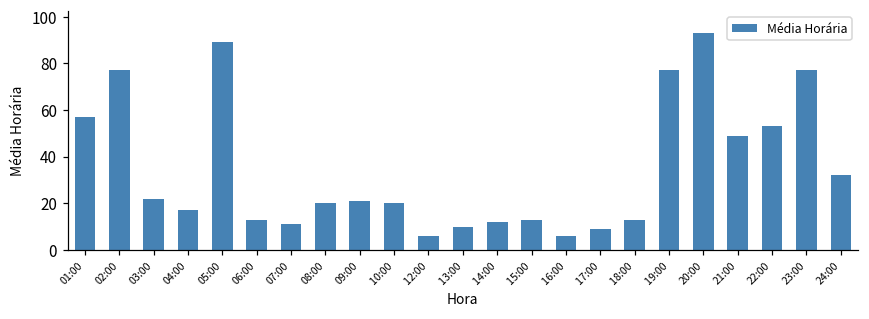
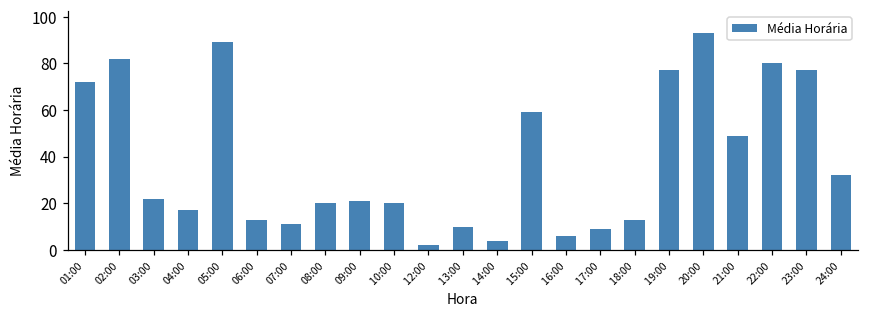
01:00: 57 -> 72
02:00: 77 -> 82
12:00: 6 -> 2
14:00: 12 -> 4
15:00: 13 -> 59
22:00: 53 -> 80
